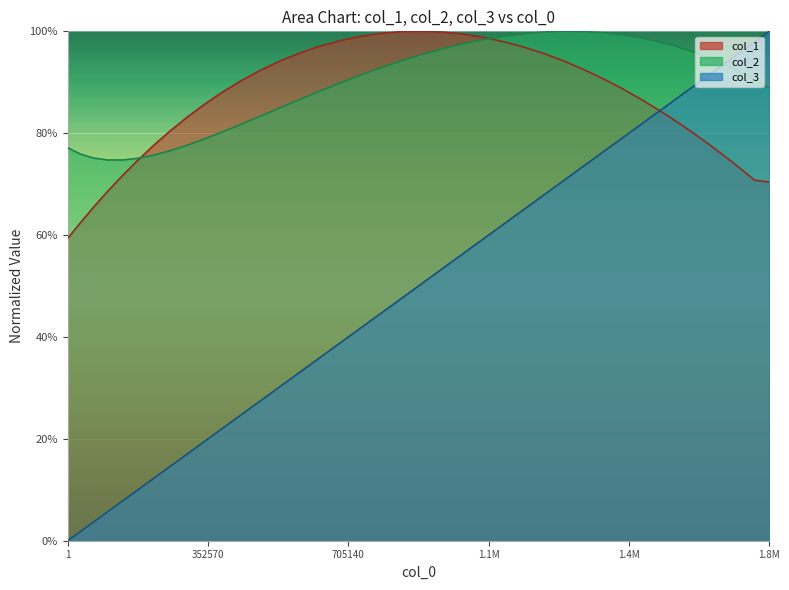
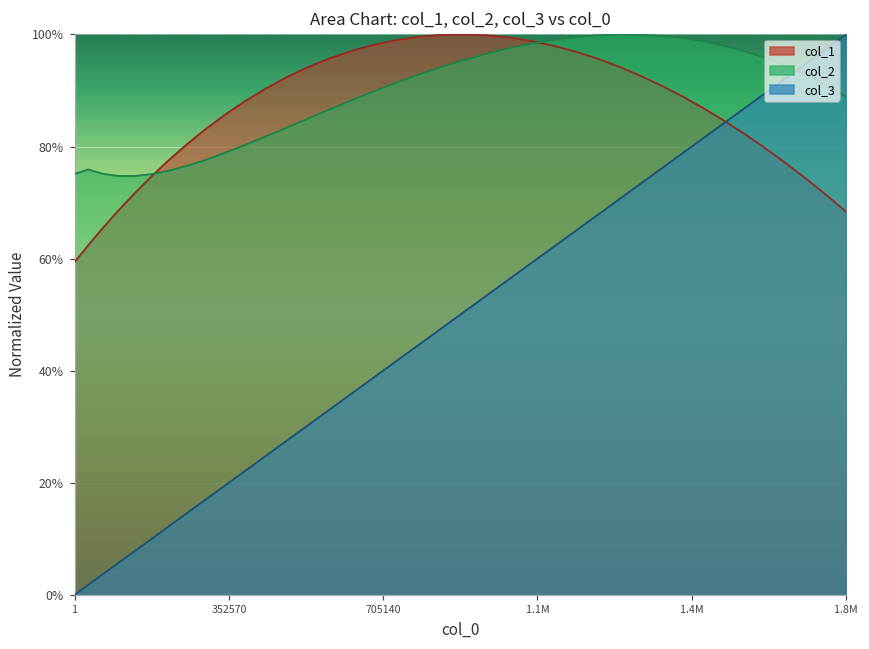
col_2, 1: 77% -> 75%
col_1, 1.8M: 70% -> 68%
